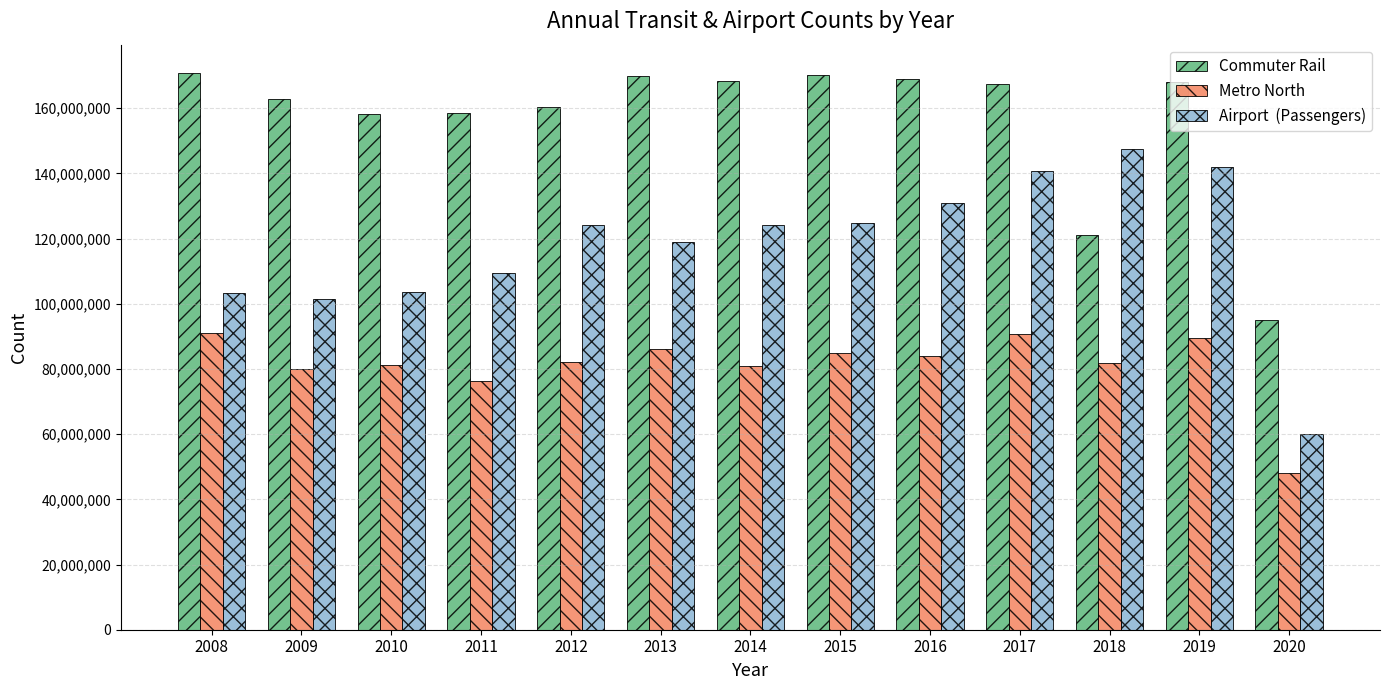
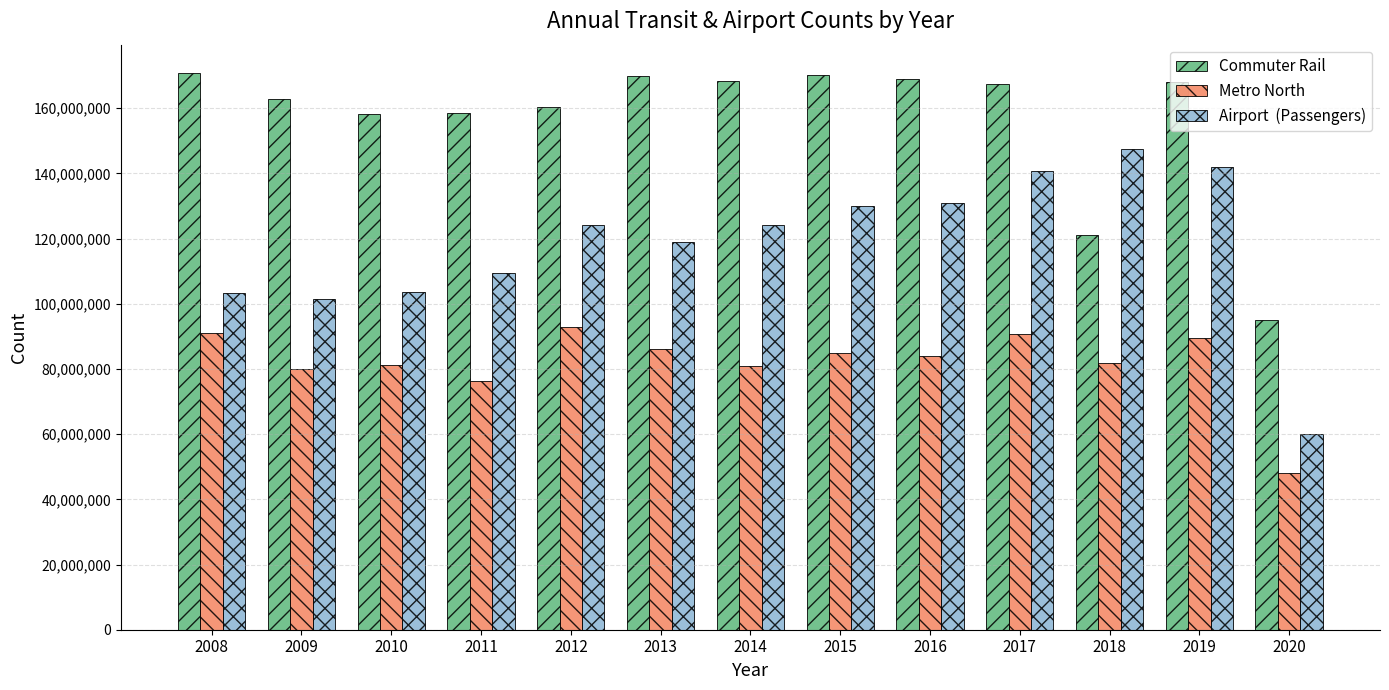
Metro North, 2012: 82,000,000 -> 93,000,000
Airport (Passengers), 2015: 125,000,000 -> 130,000,000
